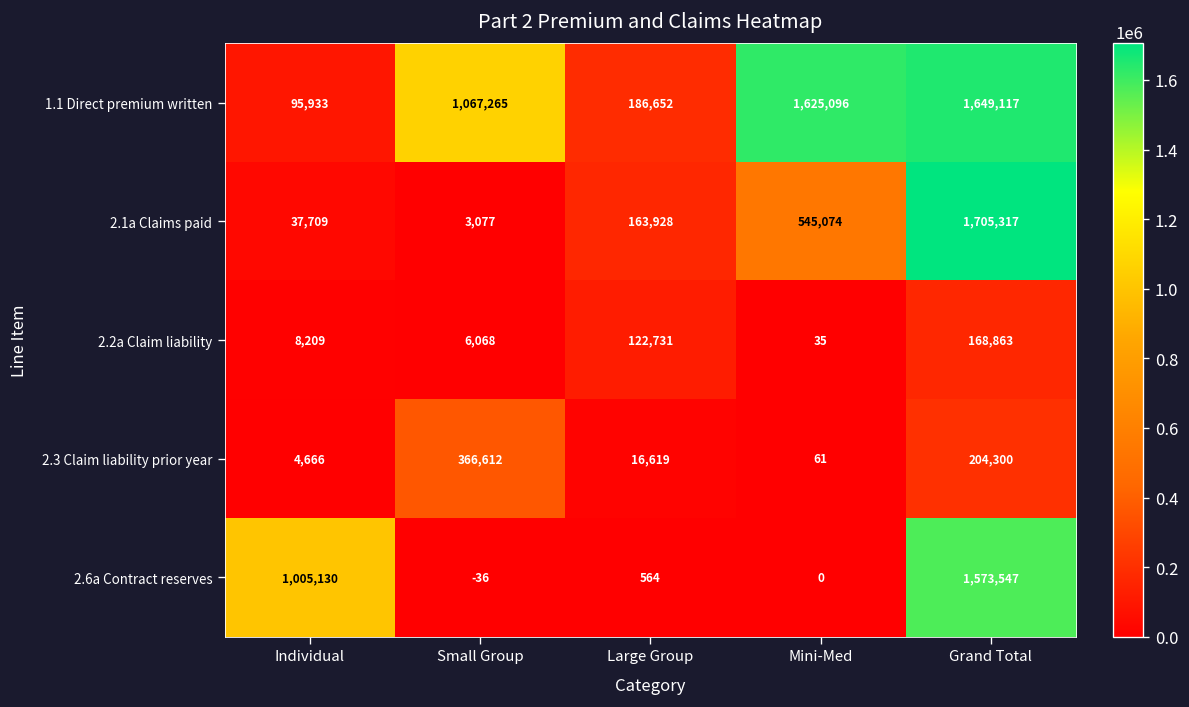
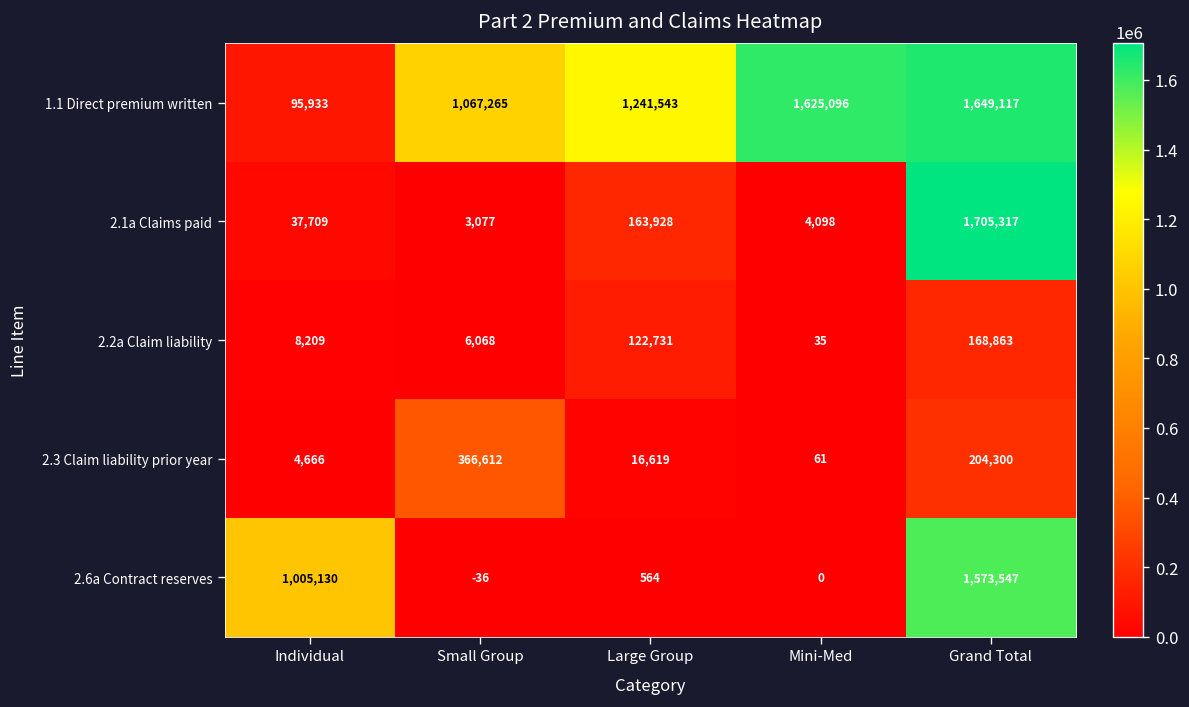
1.1 Direct premium written, Large Group: 186,652 -> 1,241,543
2.1a Claims paid, Mini-Med: 545,074 -> 4,098
